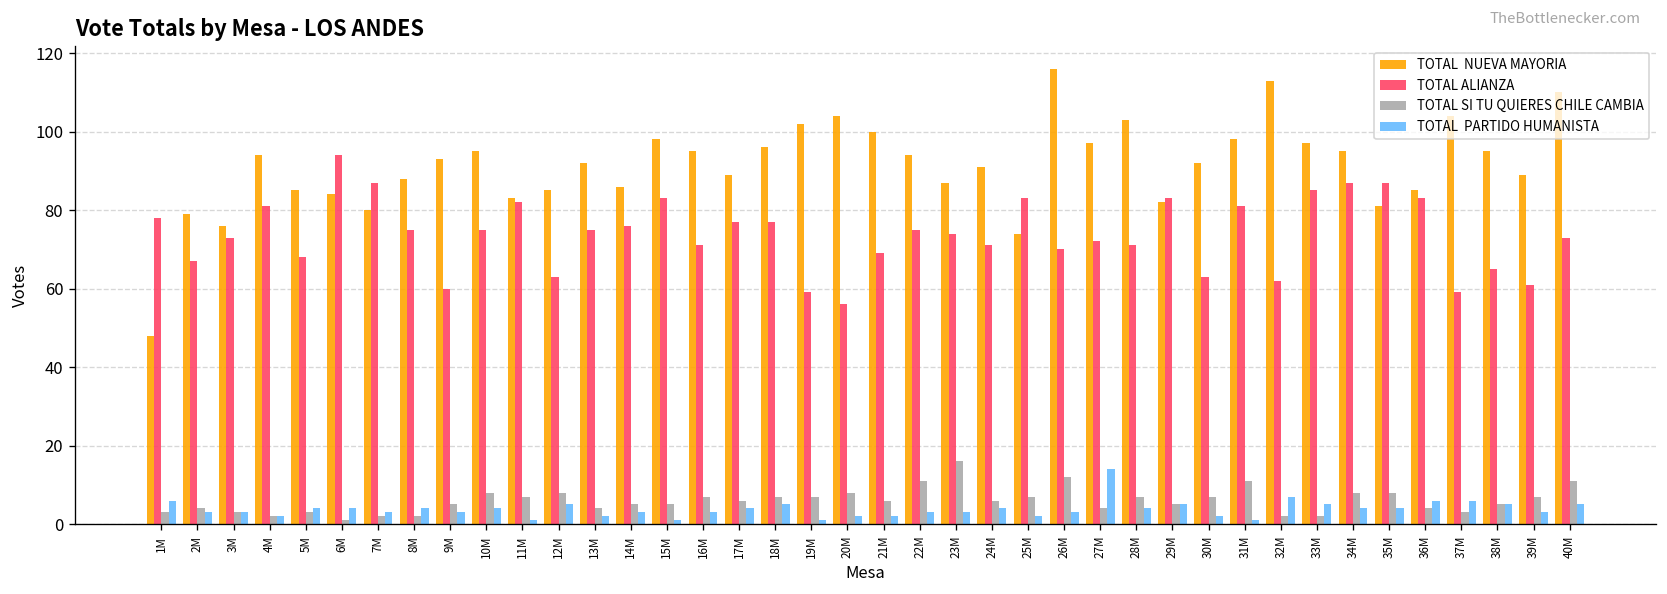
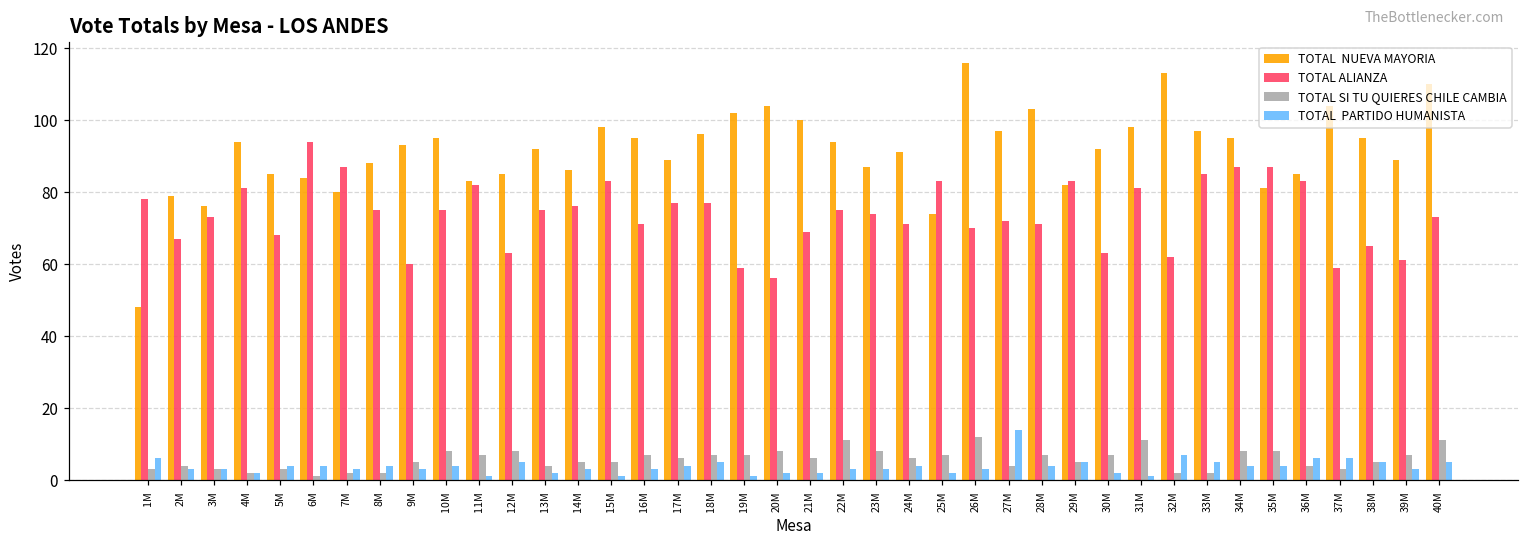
TOTAL SI TU QUIERES CHILE CAMBIA, 23M: 16 -> 8
